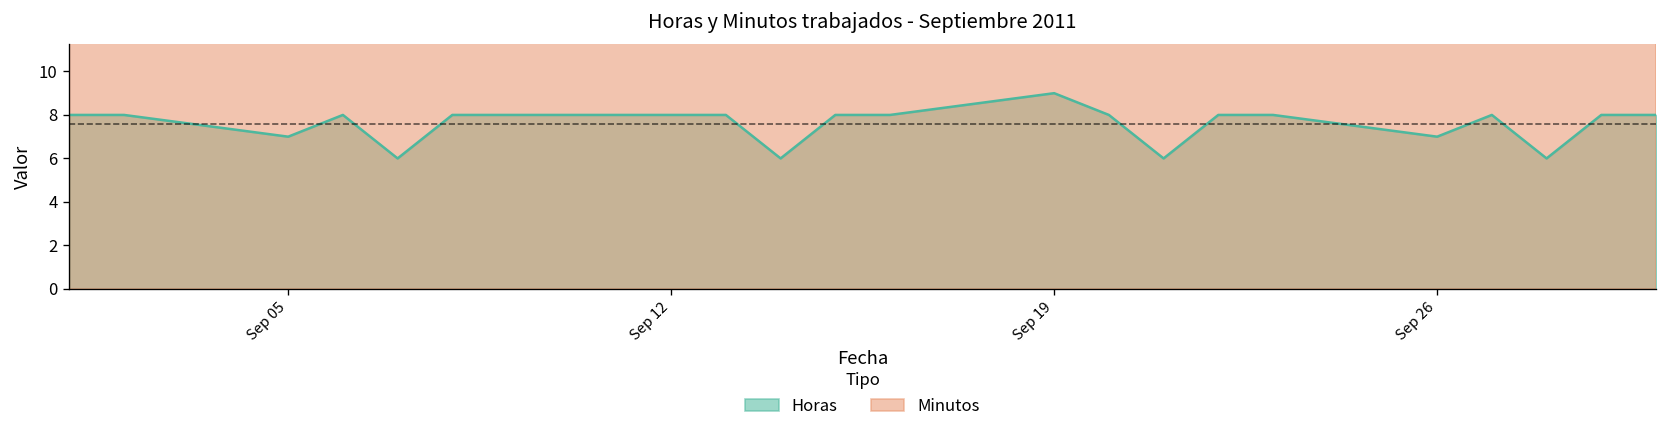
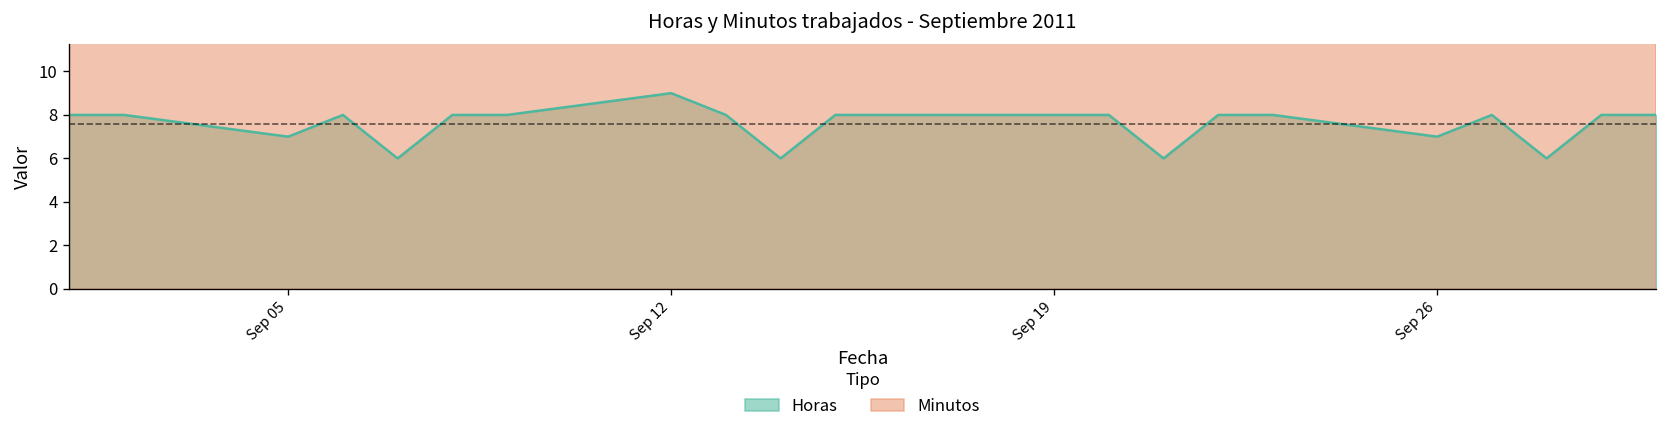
Horas, Sep 12: 8 -> 9
Horas, Sep 19: 9 -> 8
